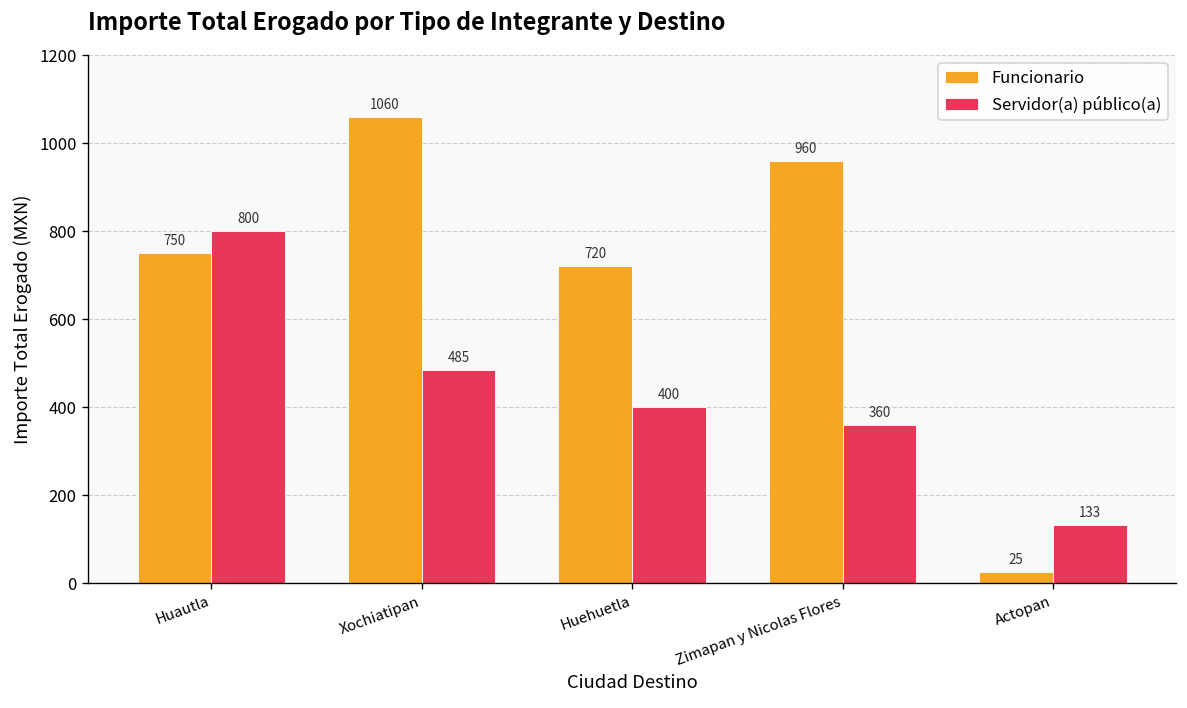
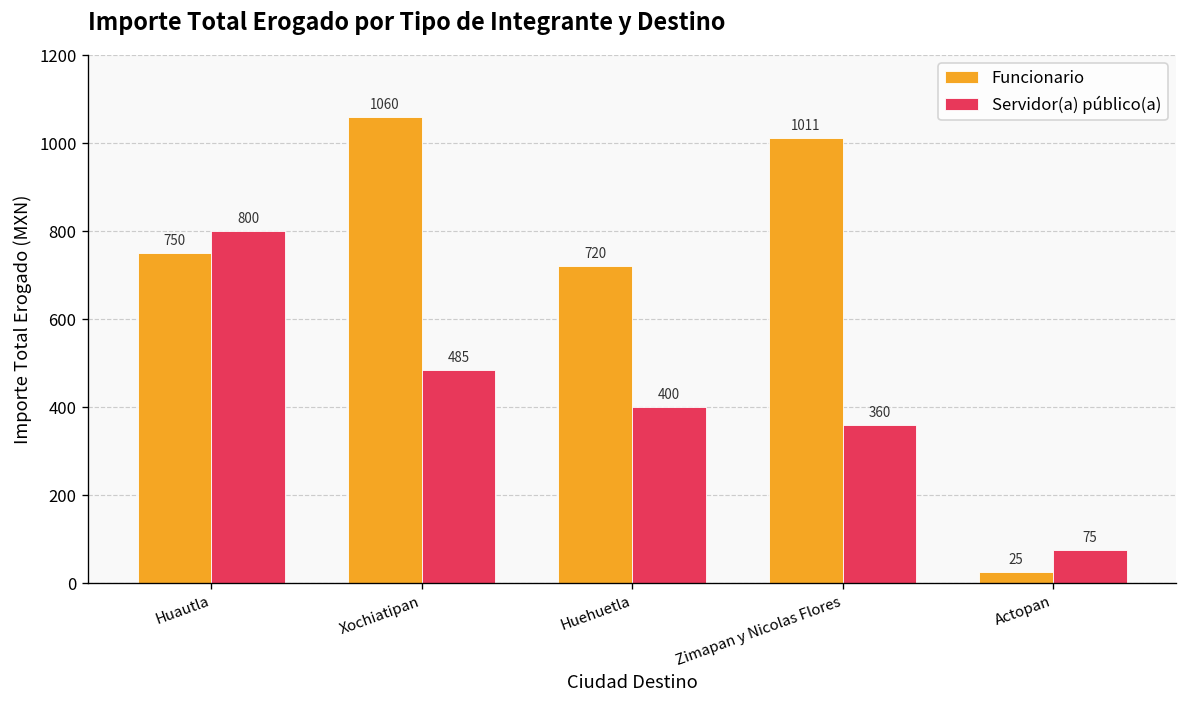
Funcionario, Zimapan y Nicolas Flores: 960 -> 1011
Servidor(a) público(a), Actopan: 133 -> 75
